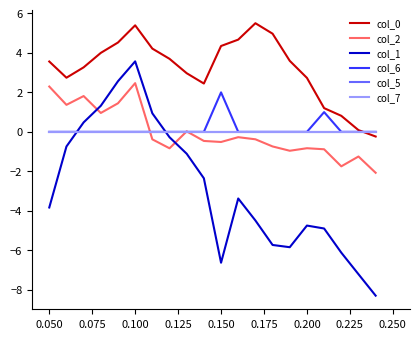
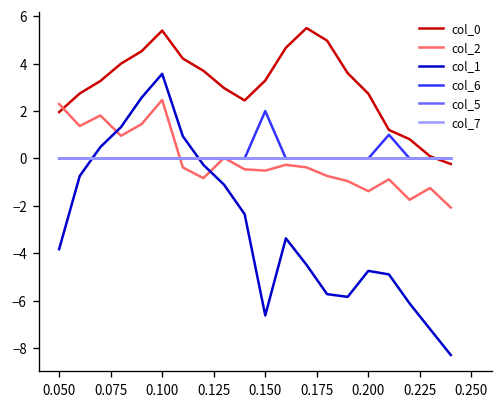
col_0, 0.050: 3.6 -> 2.0
col_0, 0.150: 4.3 -> 3.3
col_2, 0.200: -0.8 -> -1.4
